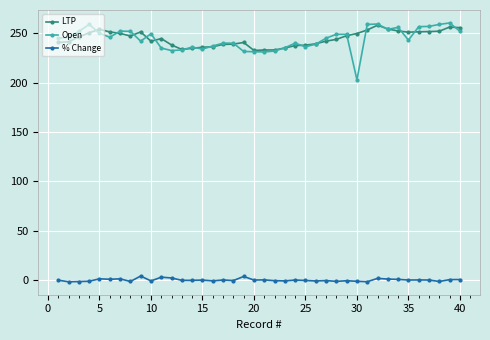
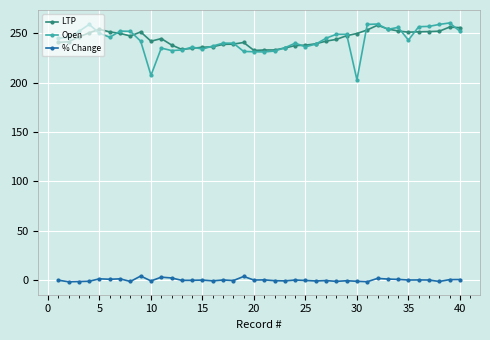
Open, 10: 250 -> 210
